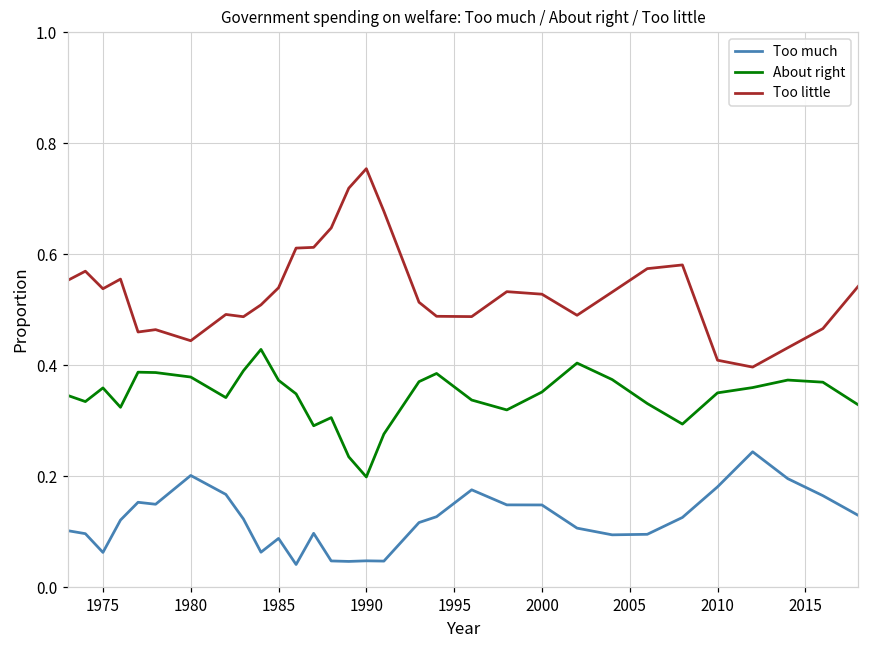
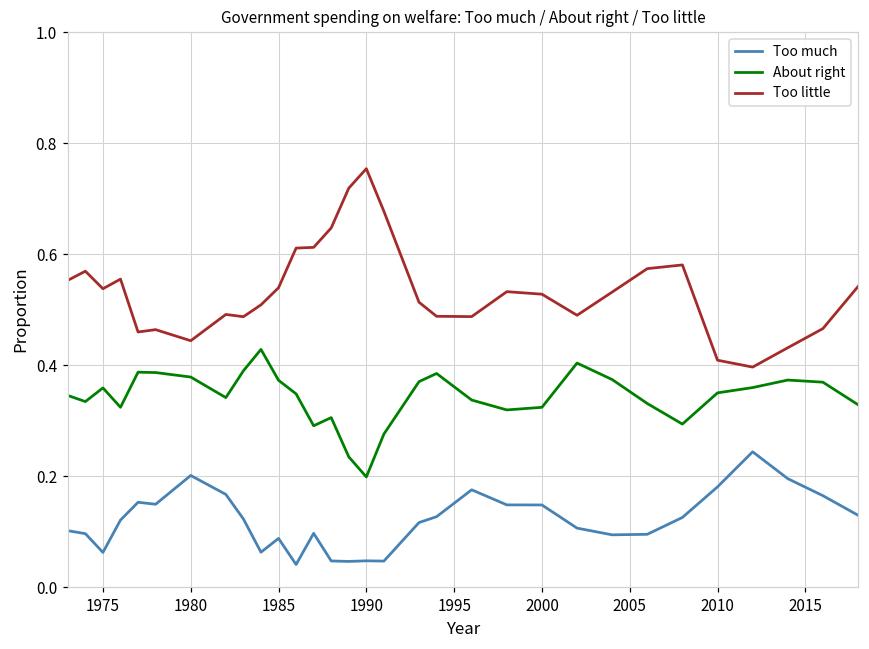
About right, 2000: 0.35 -> 0.32
